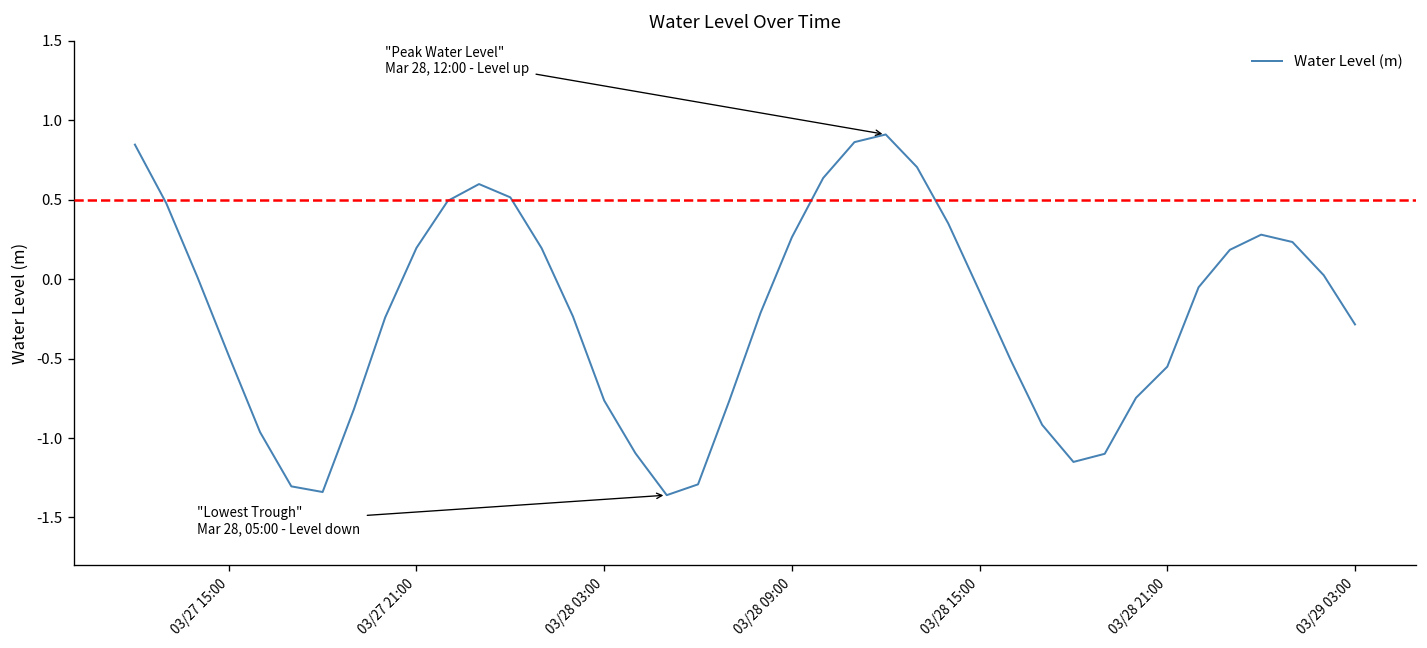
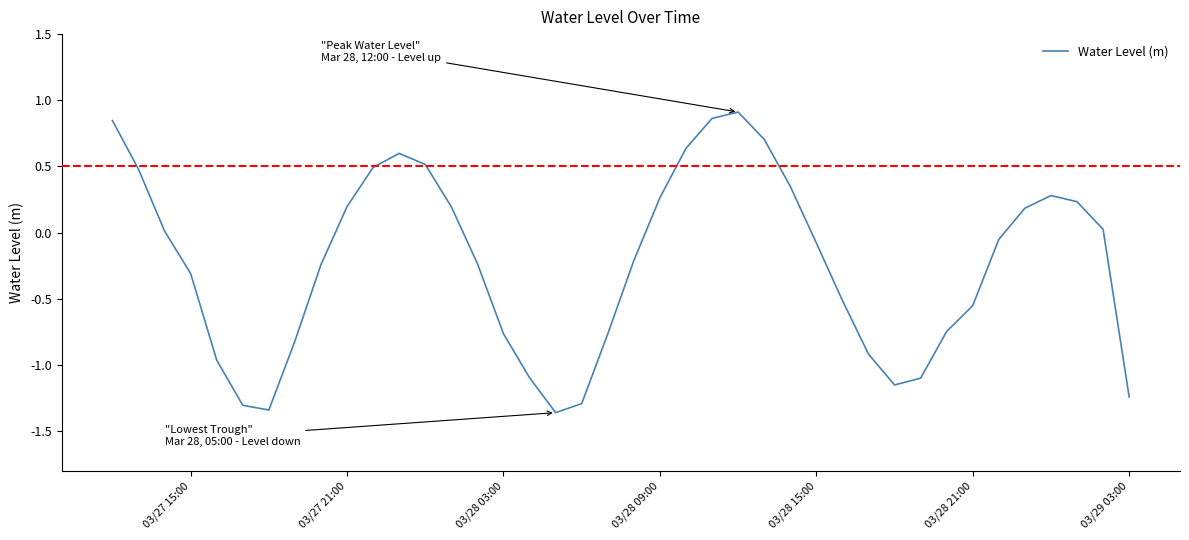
03/27 15:00: -0.48 -> -0.31
03/29 03:00: -0.28 -> -1.24
